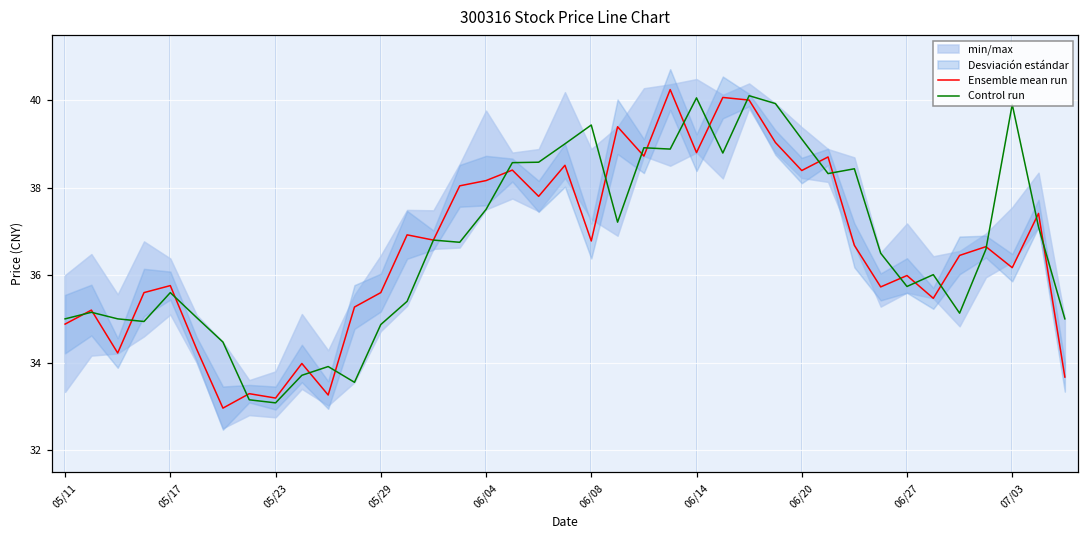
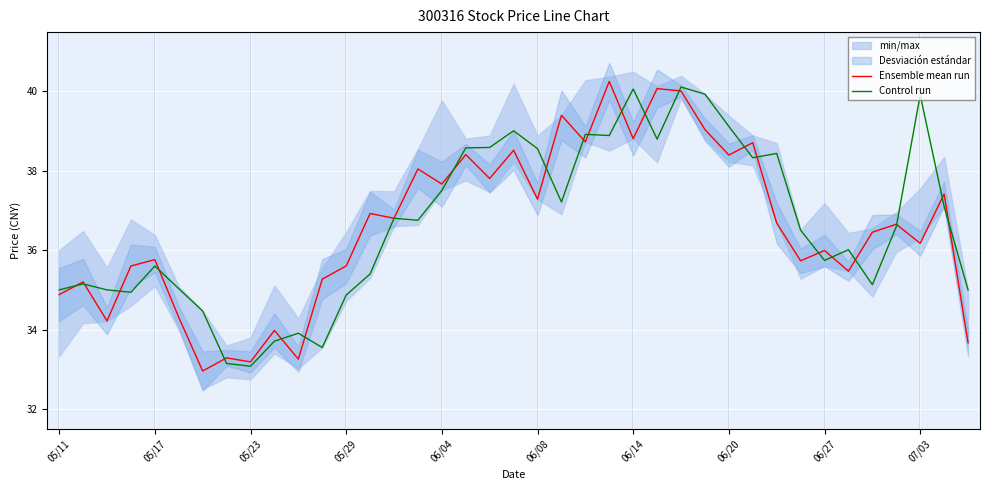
Ensemble mean run, 06/04: 38.2 -> 37.7
Ensemble mean run, 06/08: 36.8 -> 37.3
Control run, 06/08: 39.4 -> 38.6
